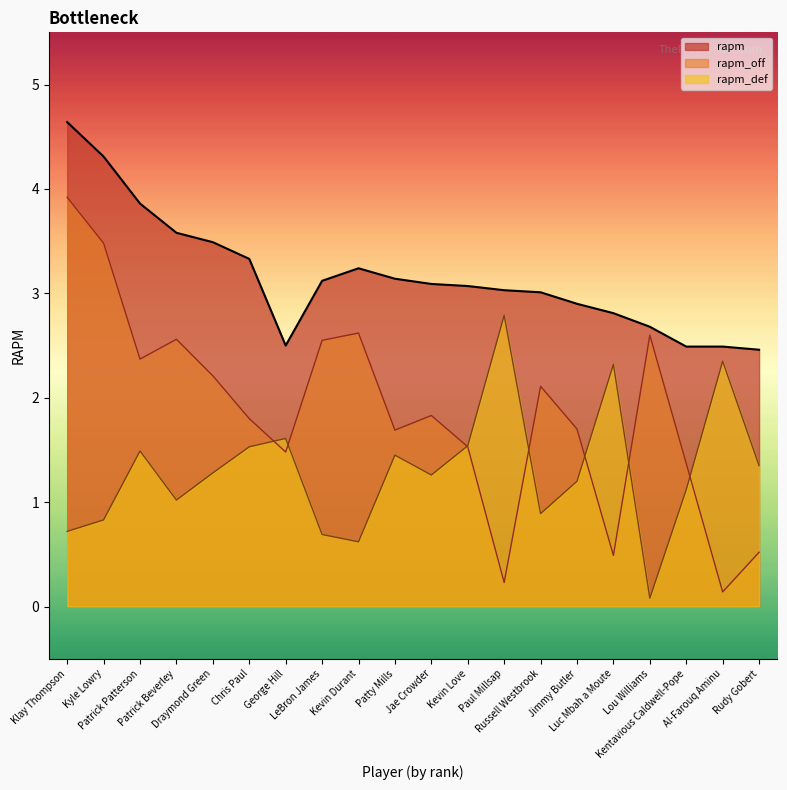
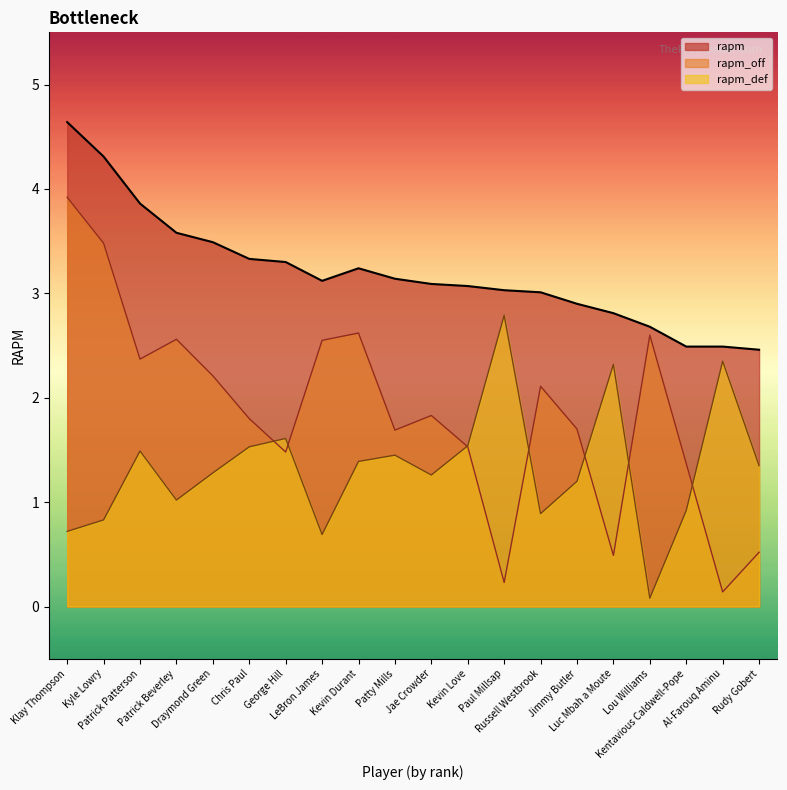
rapm, George Hill: 2.5 -> 3.3
rapm_def, Kevin Durant: 0.62 -> 1.39
rapm_def, Kentavious Caldwell-Pope: 1.12 -> 0.92
